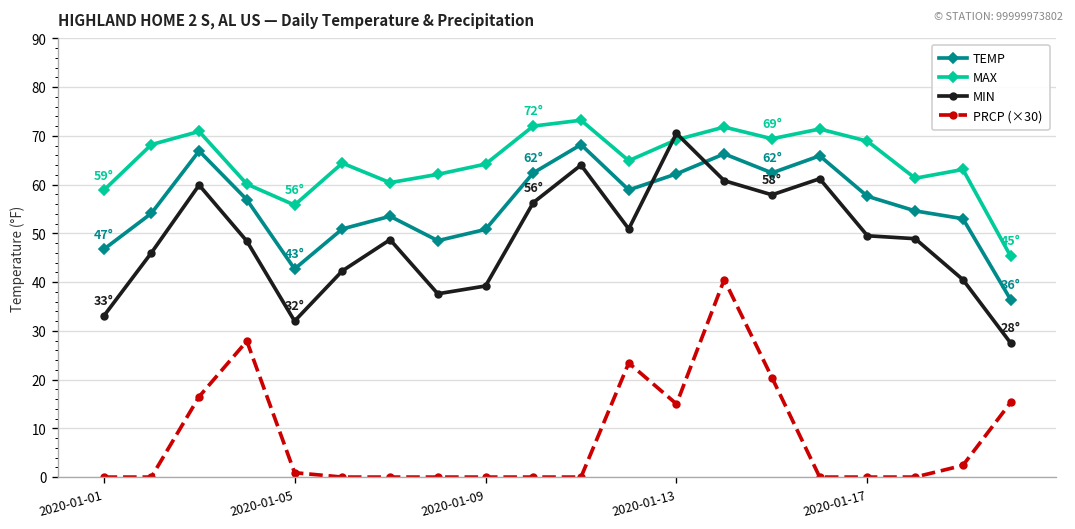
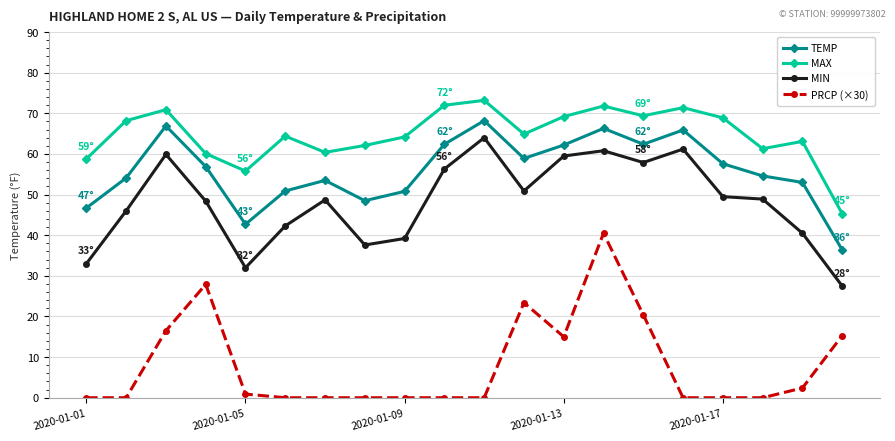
MIN, 2020-01-13: 71 -> 60
